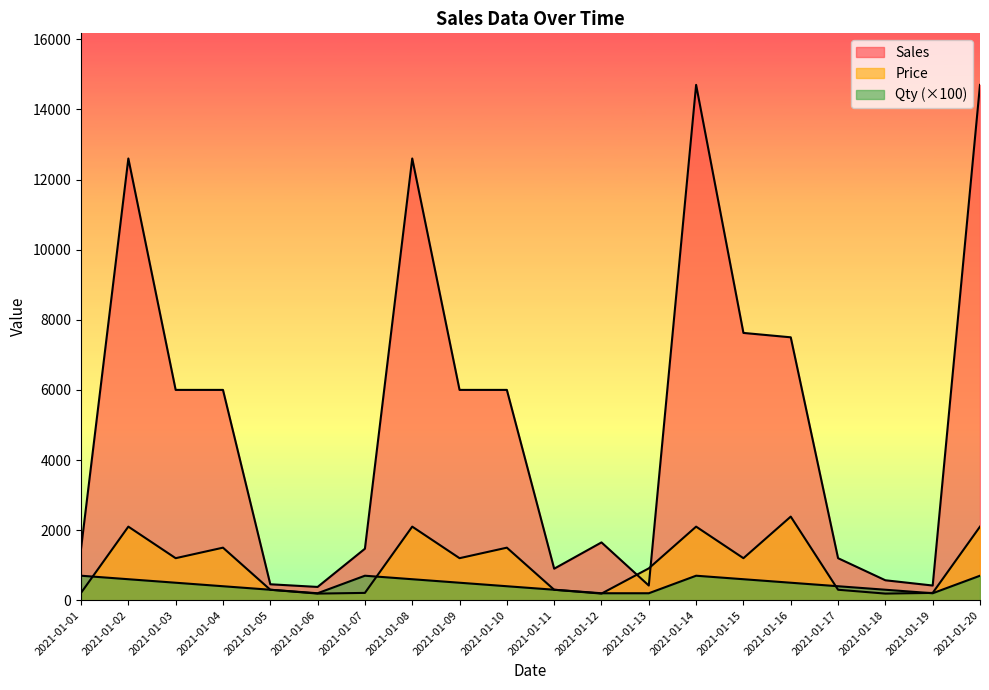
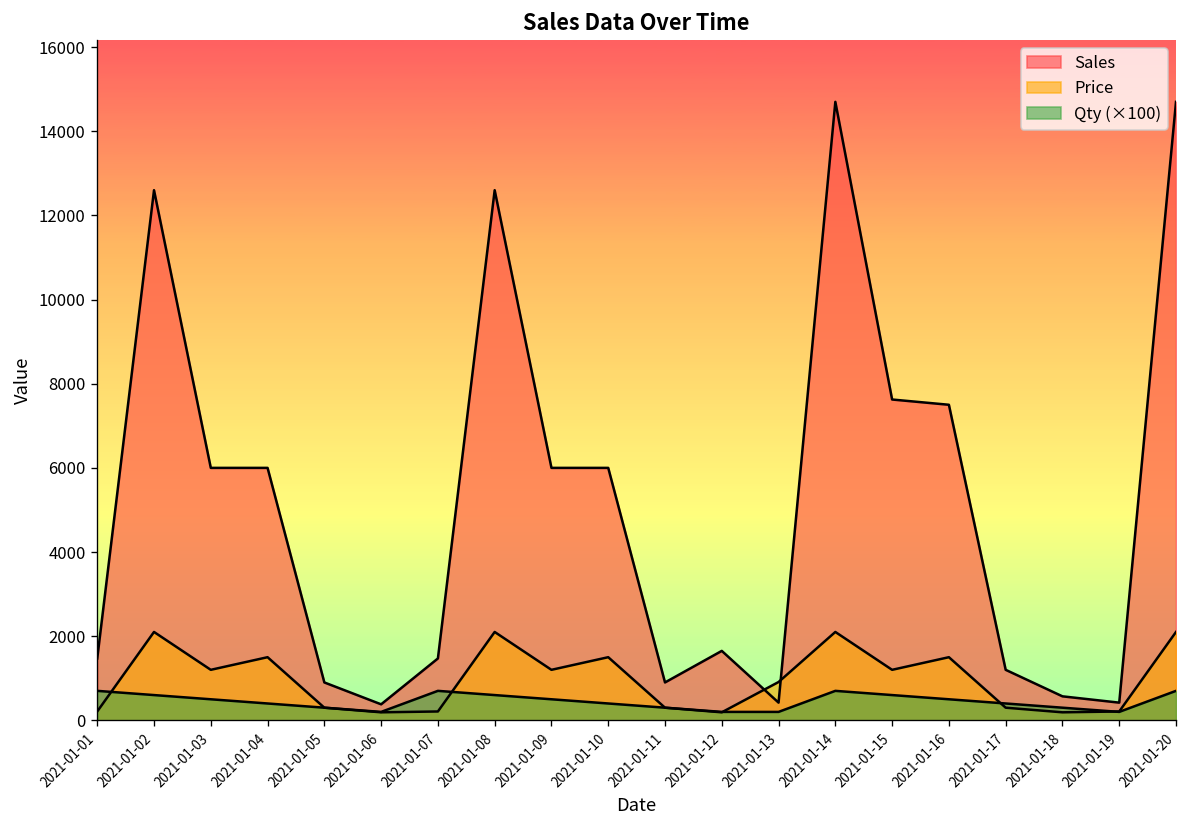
Sales, 2021-01-05: 500 -> 900
Price, 2021-01-16: 2400 -> 1500
